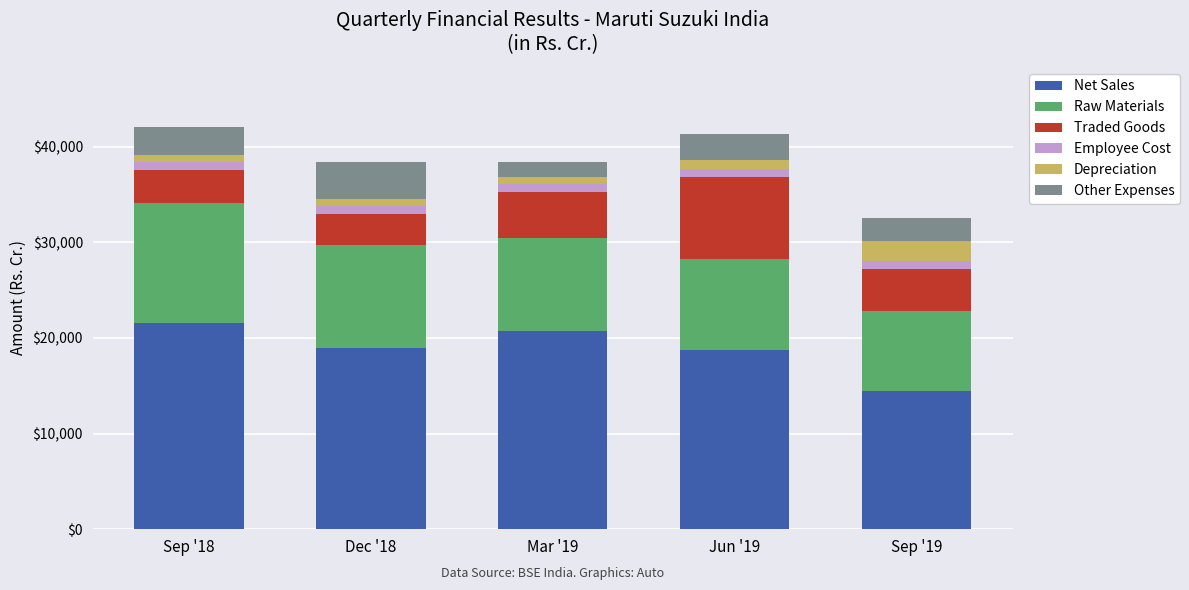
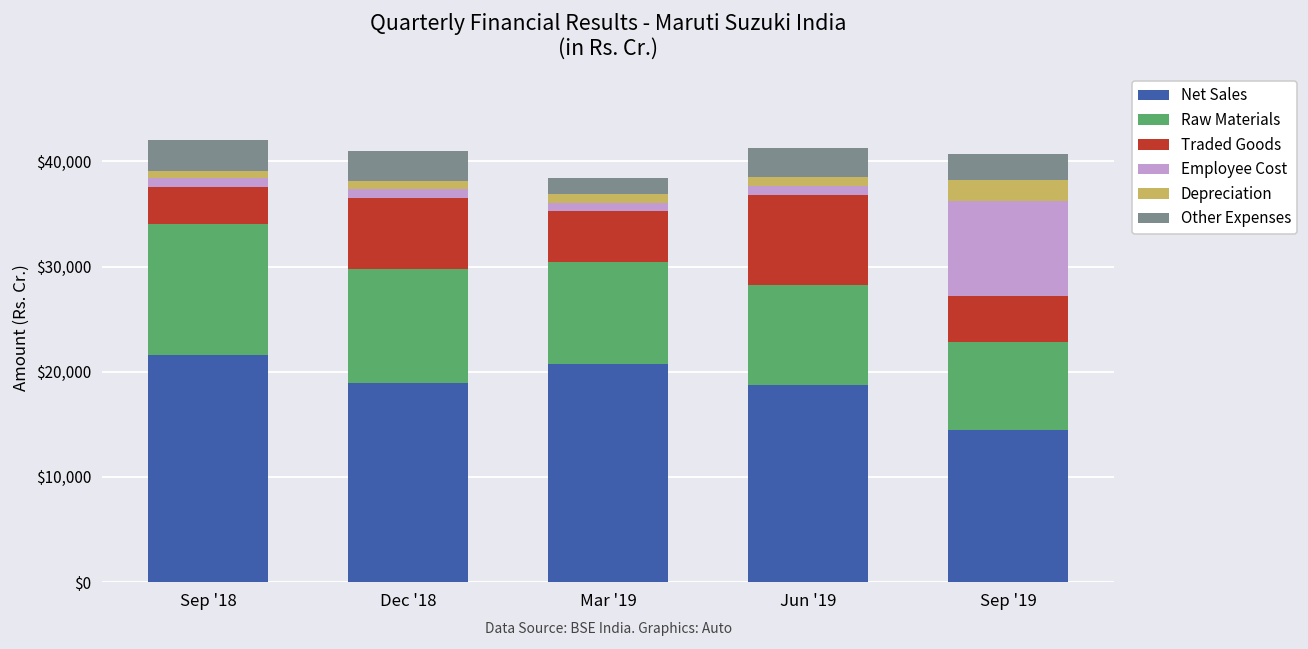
Traded Goods, Dec '18: $3,000 -> $7,000
Other Expenses, Dec '18: $4,000 -> $3,000
Employee Cost, Sep '19: $1,000 -> $9,000
